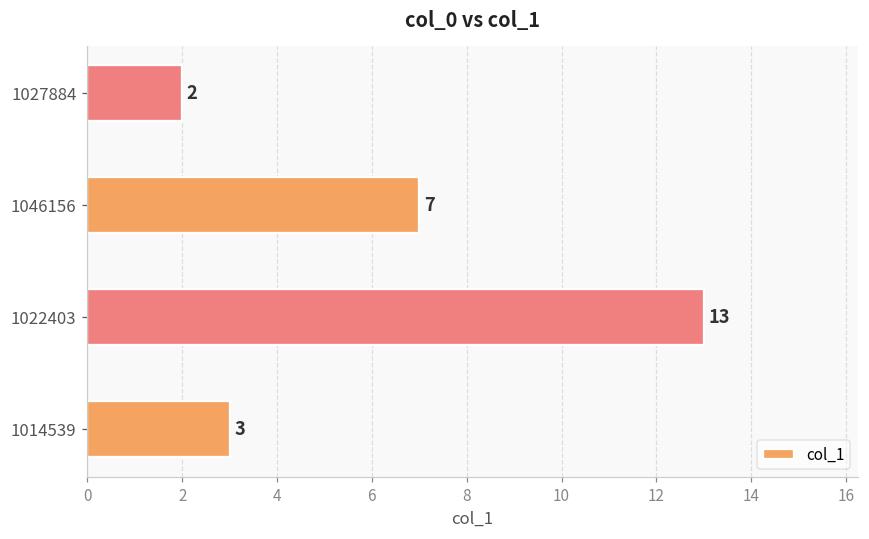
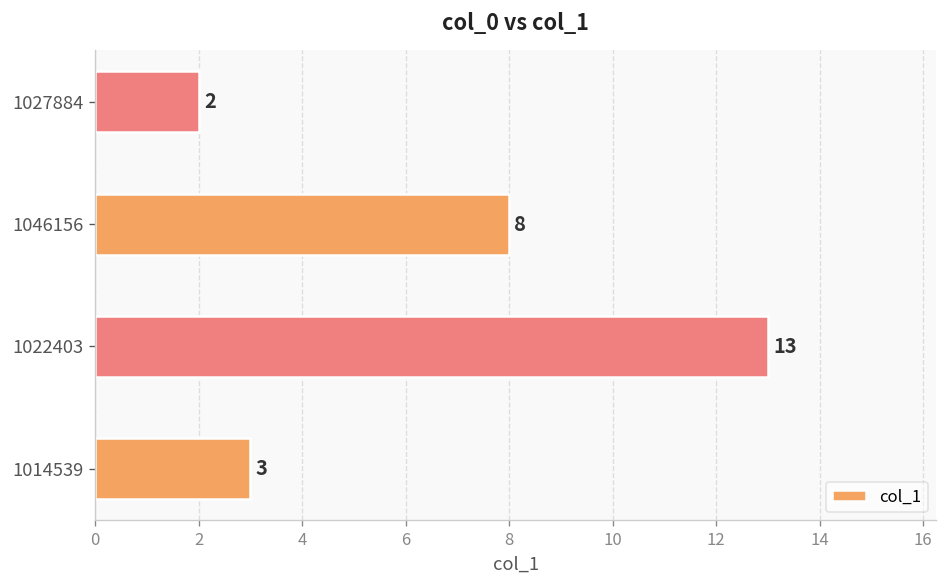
1046156: 7 -> 8
